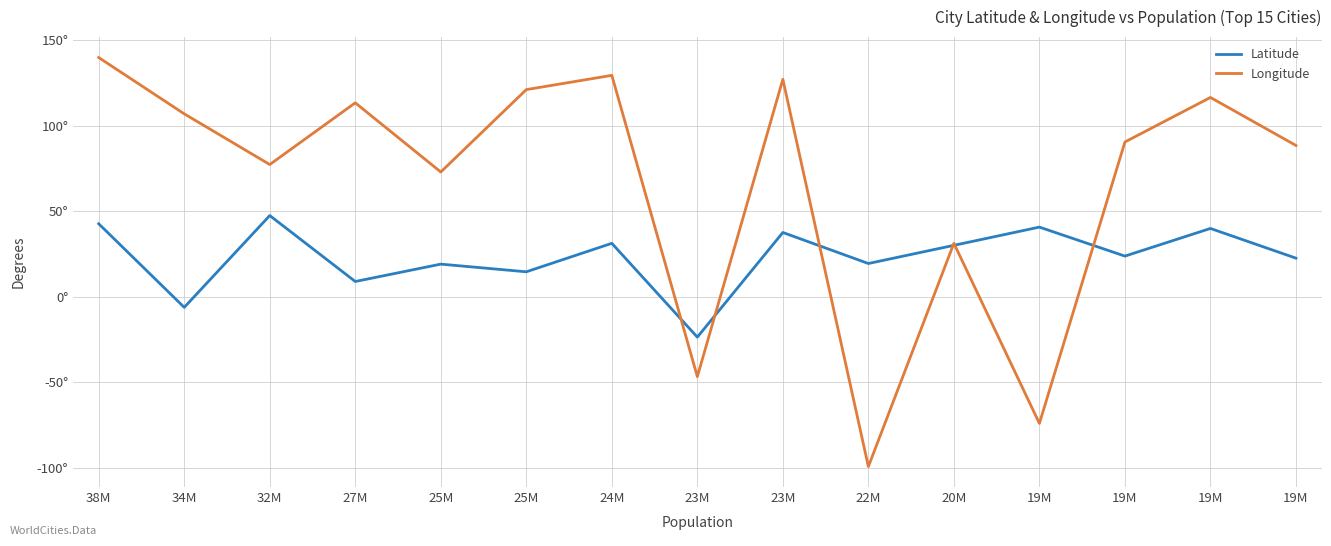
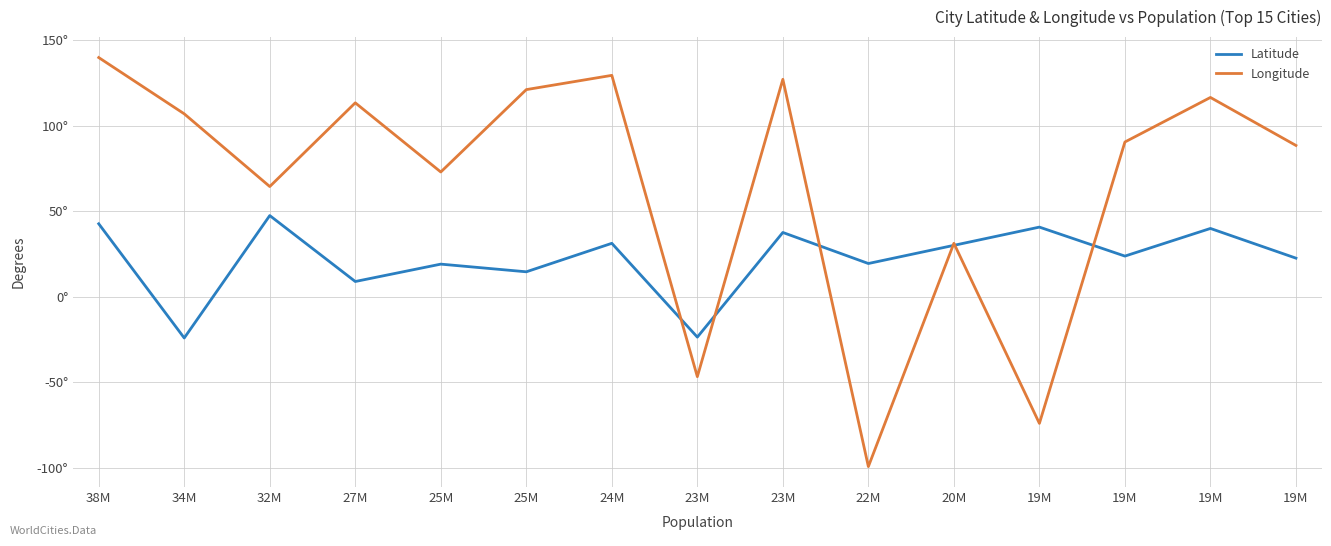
Latitude, 34M: -6° -> -24°
Longitude, 32M: 77° -> 64°
